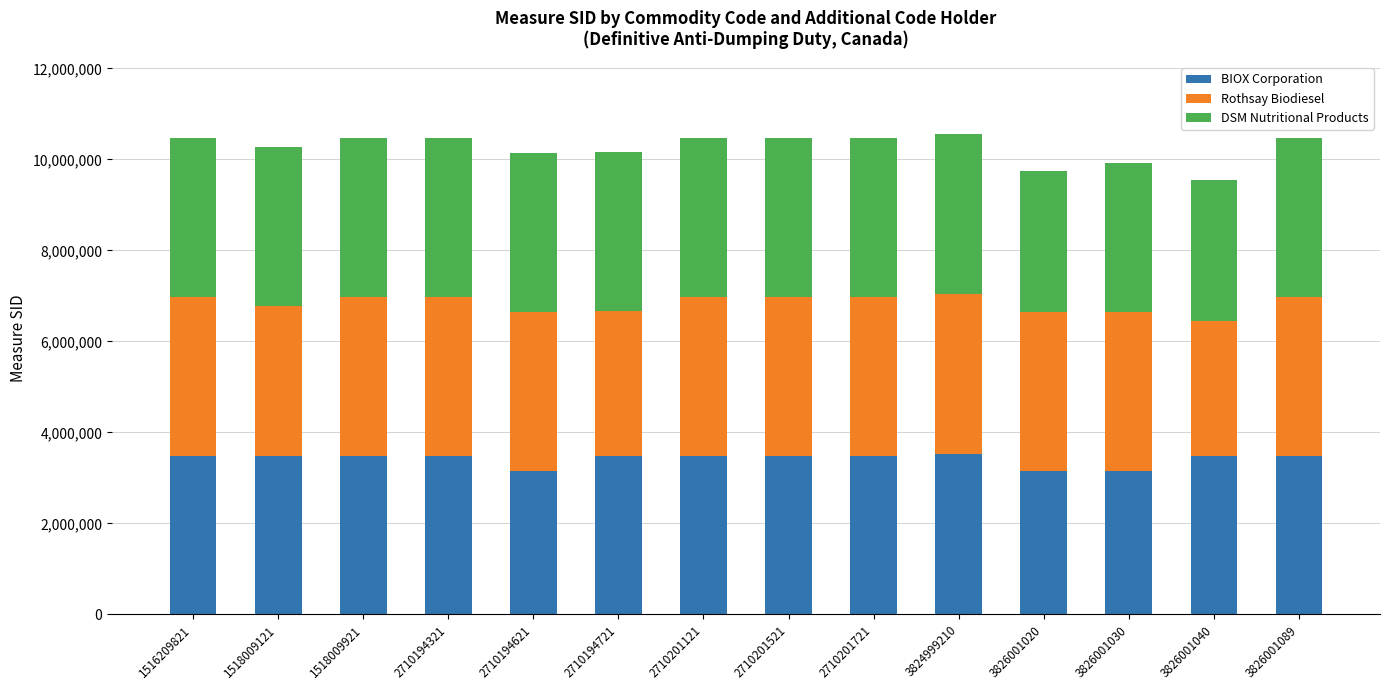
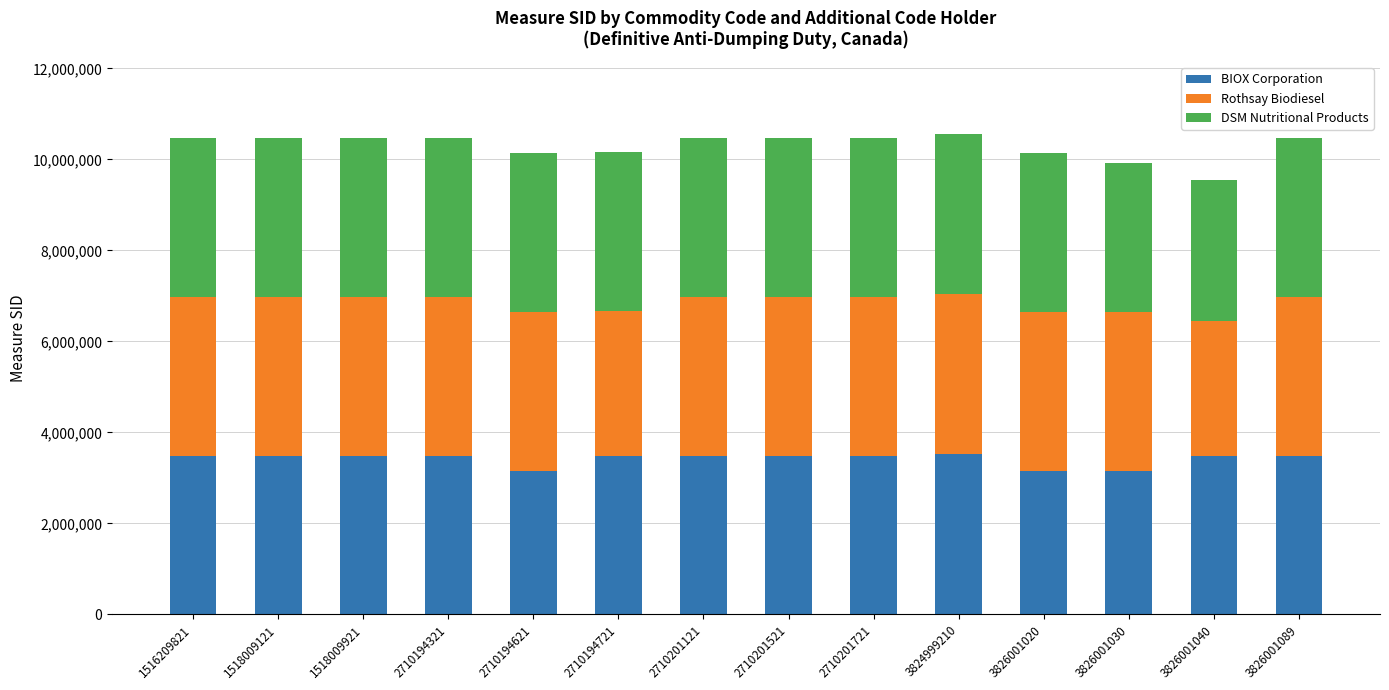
Rothsay Biodiesel, 1518009121: 3,300,000 -> 3,500,000
DSM Nutritional Products, 3826001020: 3,100,000 -> 3,500,000
